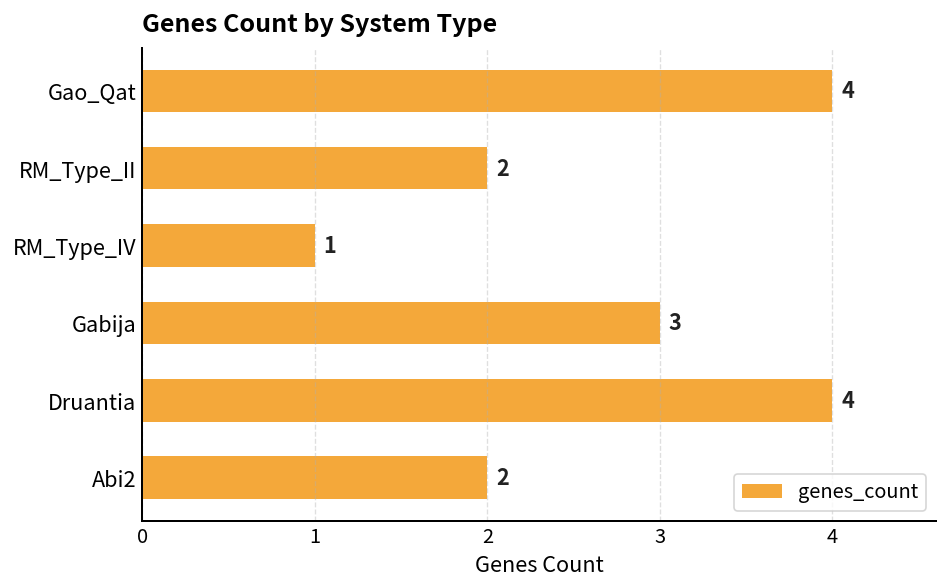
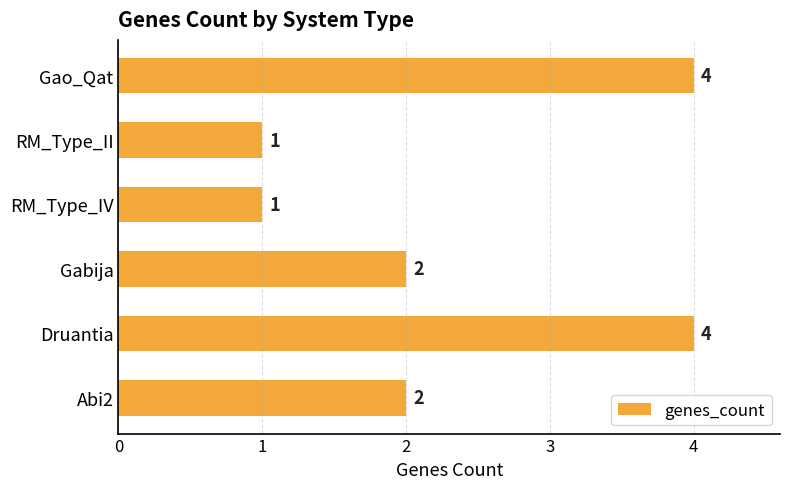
RM_Type_II: 2 -> 1
Gabija: 3 -> 2
